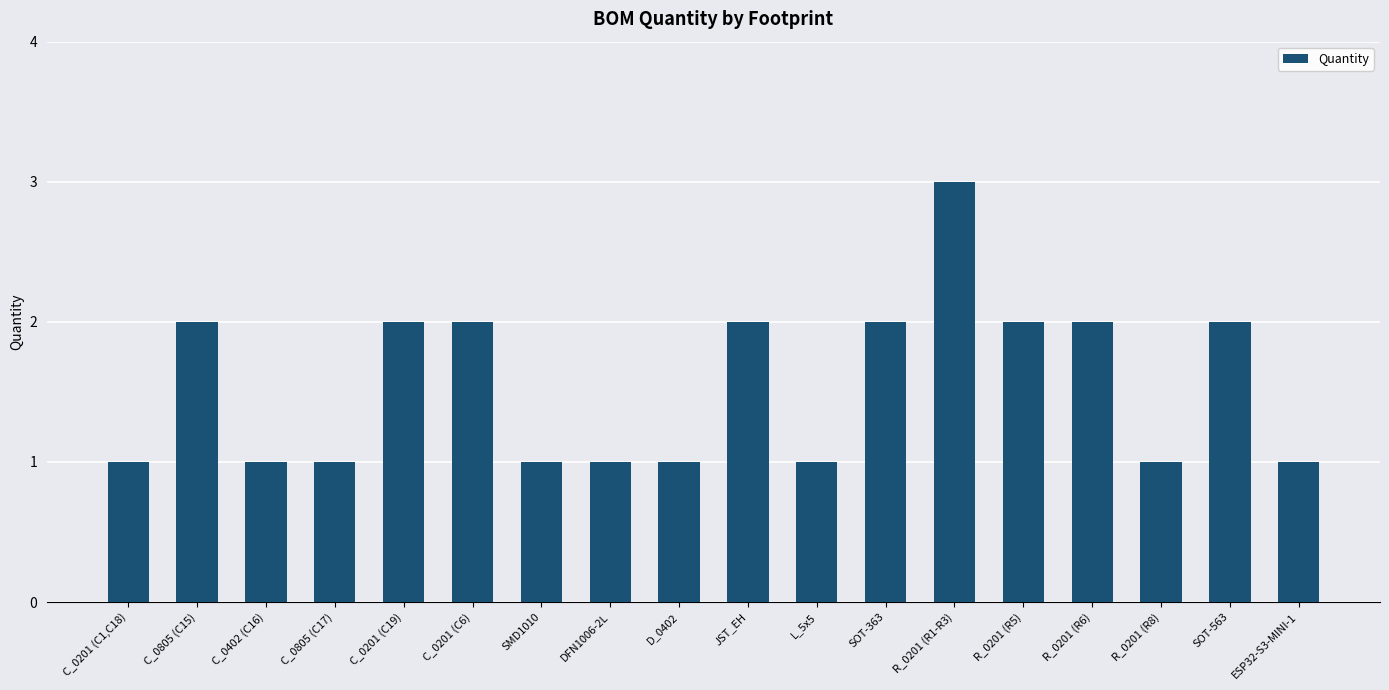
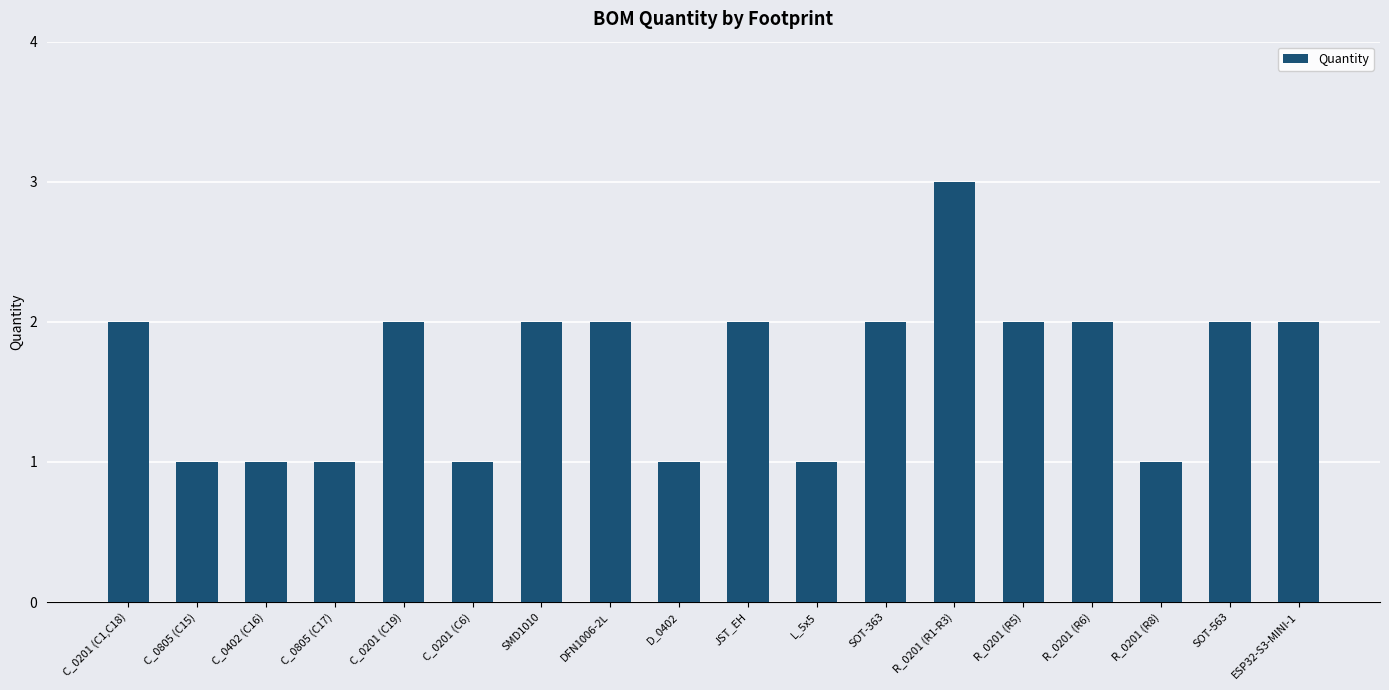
C_0201 (C1,C18): 1 -> 2
C_0805 (C15): 2 -> 1
C_0201 (C6): 2 -> 1
SMD1010: 1 -> 2
DFN1006-2L: 1 -> 2
ESP32-S3-MINI-1: 1 -> 2
